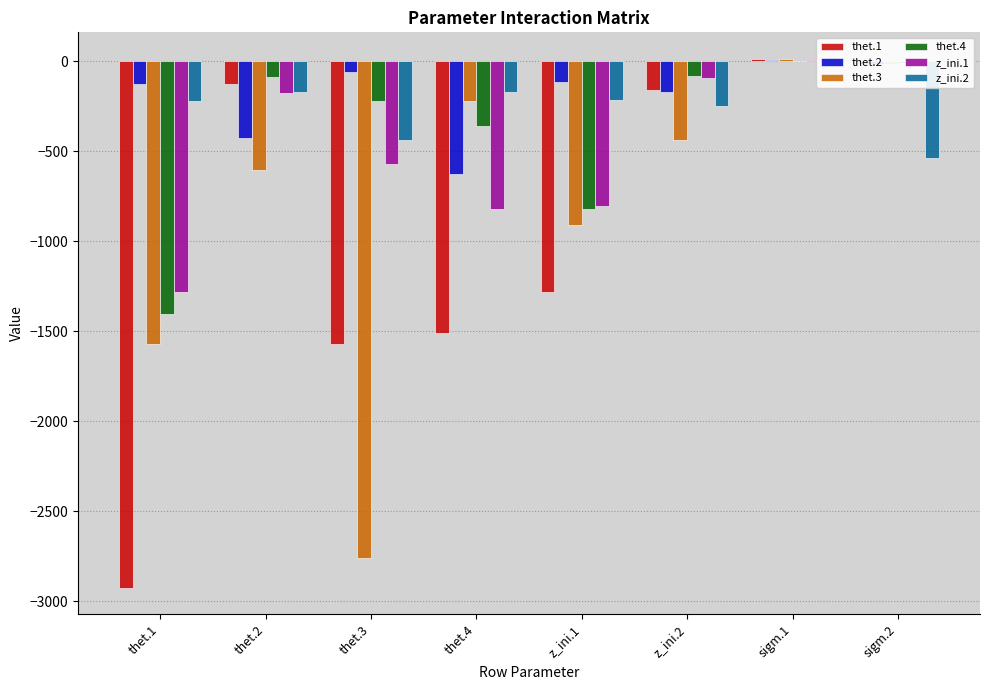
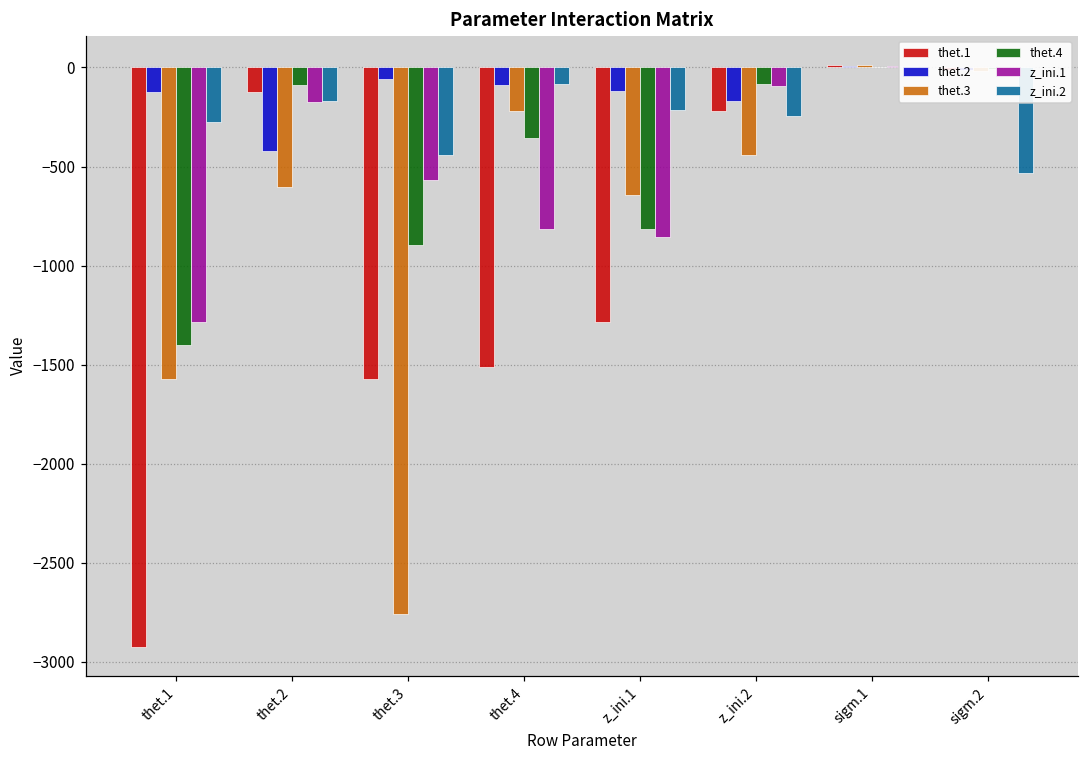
z_ini.2, thet.1: -220 -> -280
thet.4, thet.3: -220 -> -900
thet.2, thet.4: -620 -> -90
z_ini.2, thet.4: -170 -> -80
thet.3, z_ini.1: -910 -> -640
z_ini.1, z_ini.1: -800 -> -860
thet.1, z_ini.2: -160 -> -220
